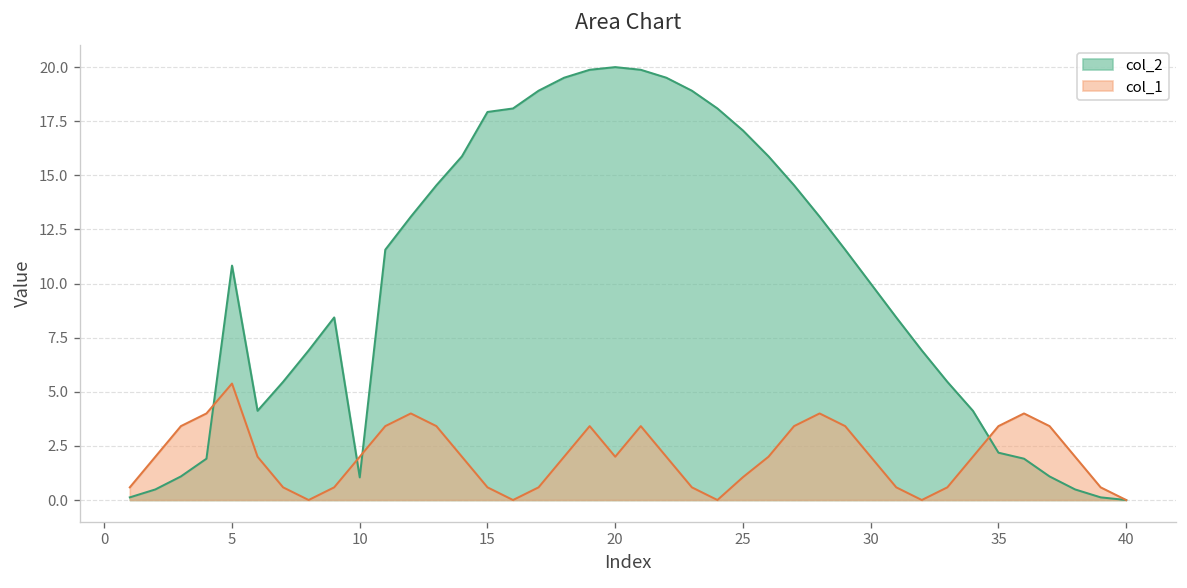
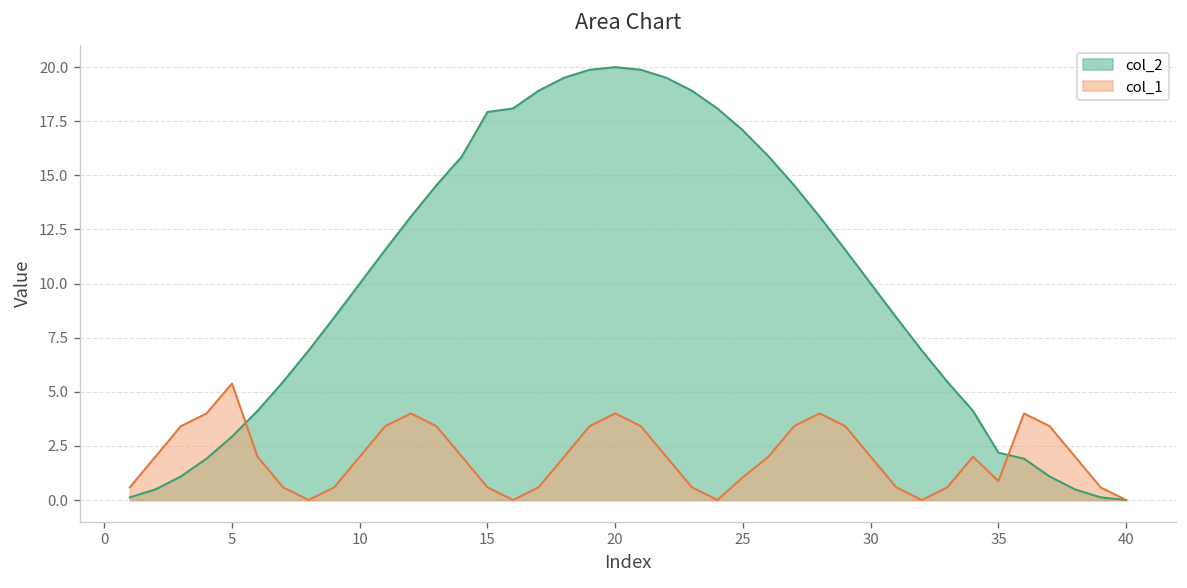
col_2, 5: 10.8 -> 2.9
col_2, 10: 1.0 -> 10.0
col_1, 20: 2 -> 4
col_1, 35: 3.4 -> 0.9
